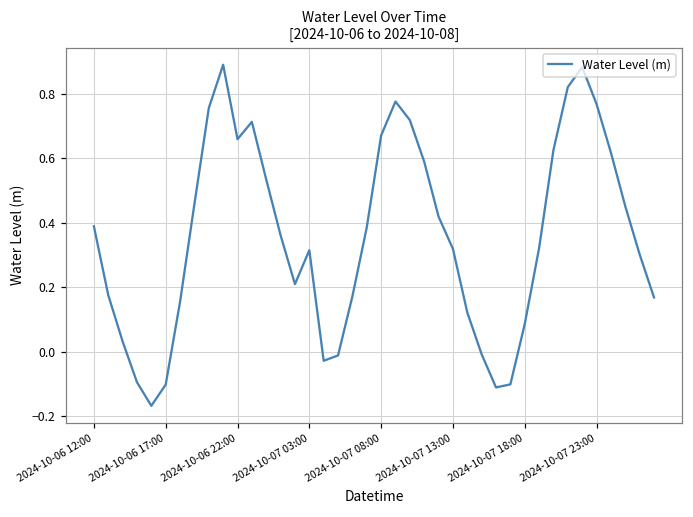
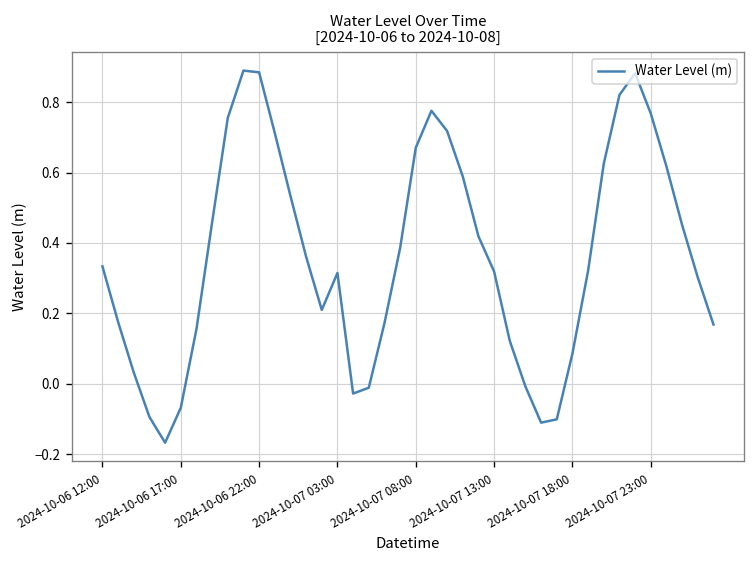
2024-10-06 12:00: 0.39 -> 0.33
2024-10-06 17:00: -0.10 -> -0.07
2024-10-06 22:00: 0.66 -> 0.89
